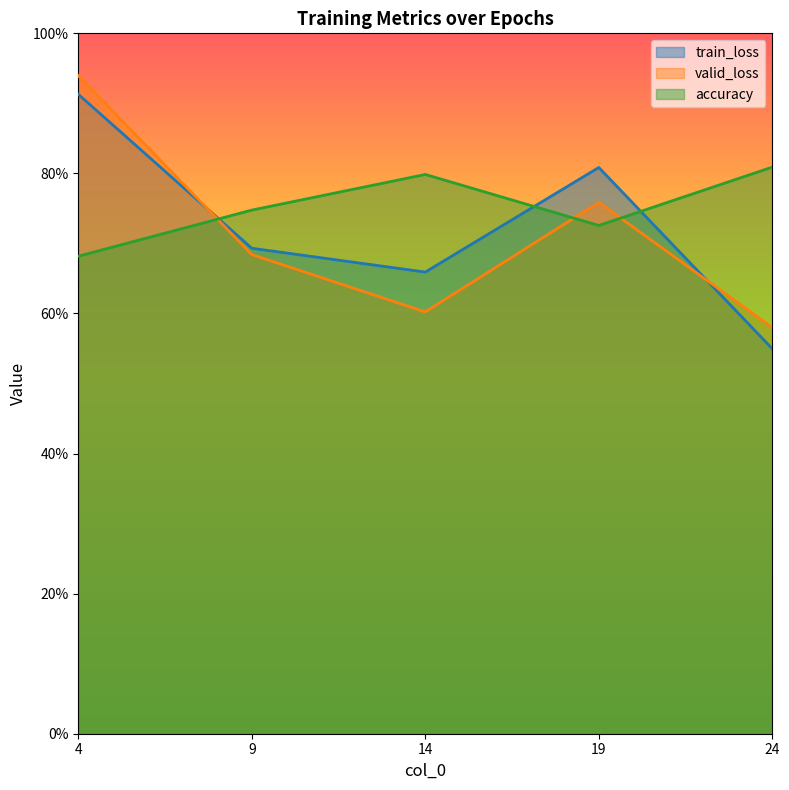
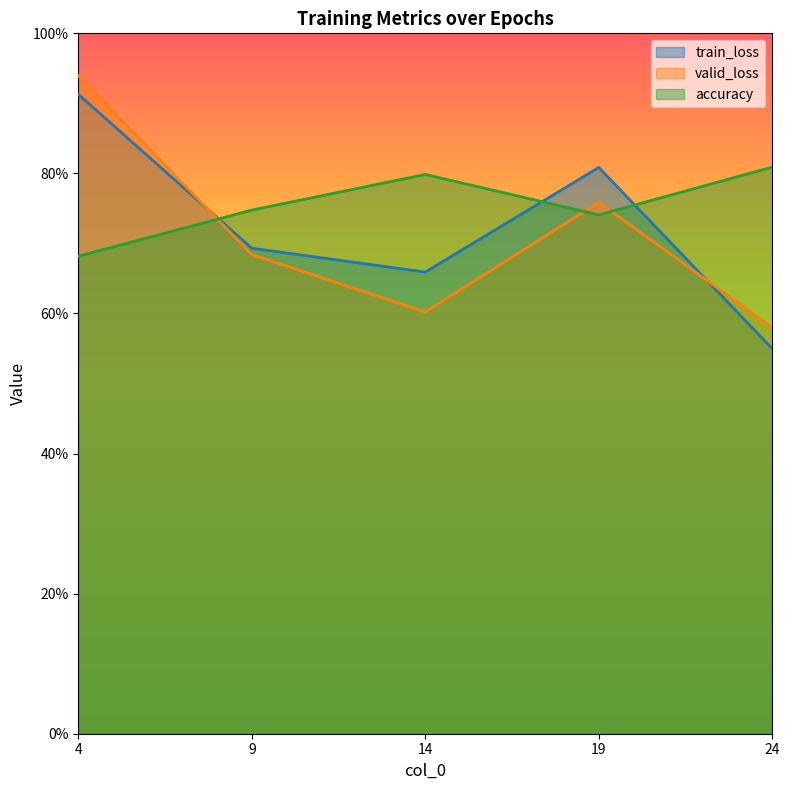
accuracy, 19: 73% -> 74%
